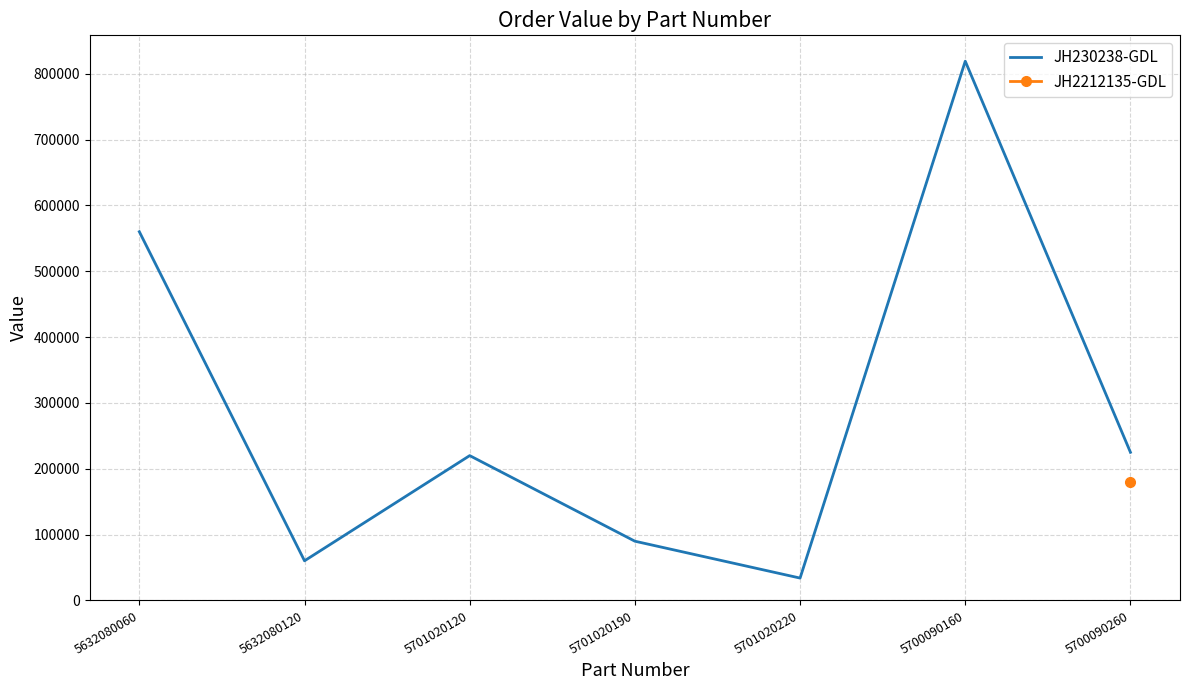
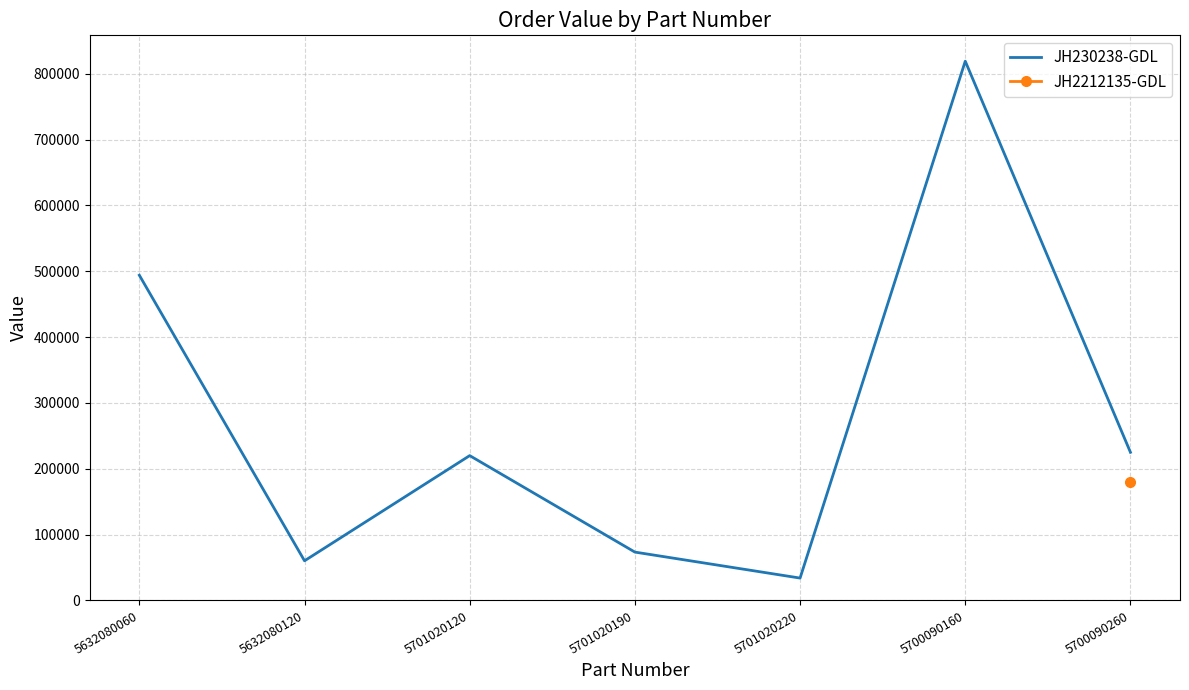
JH230238-GDL, 5632080060: 560000 -> 490000
JH230238-GDL, 5701020190: 90000 -> 70000
